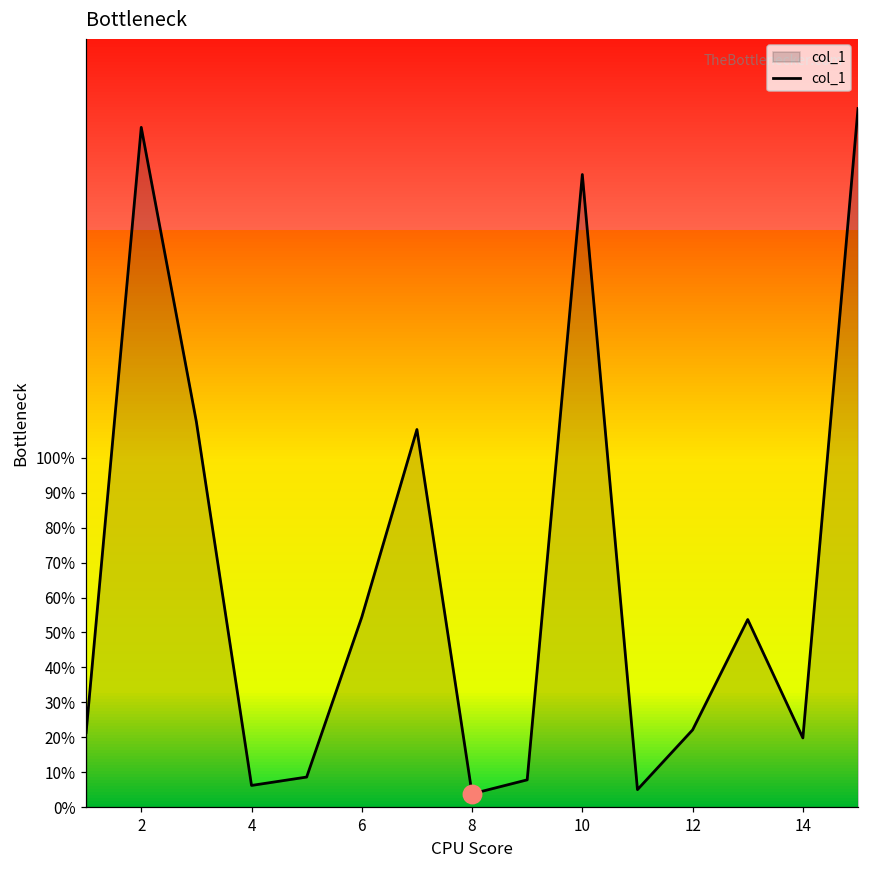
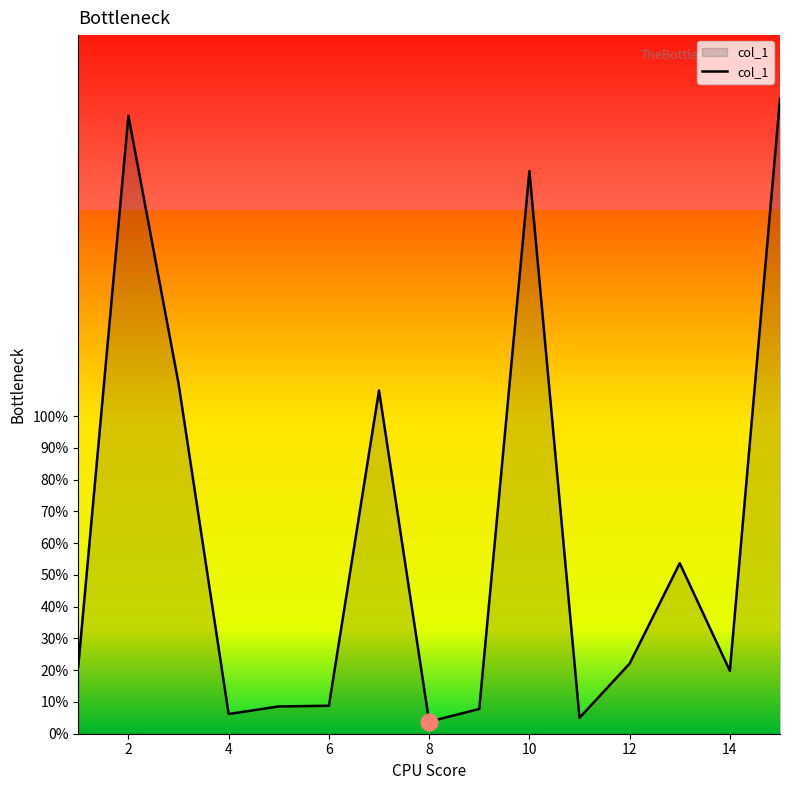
col_1, 6: 54% -> 9%
col_1, 10: 181% -> 177%
